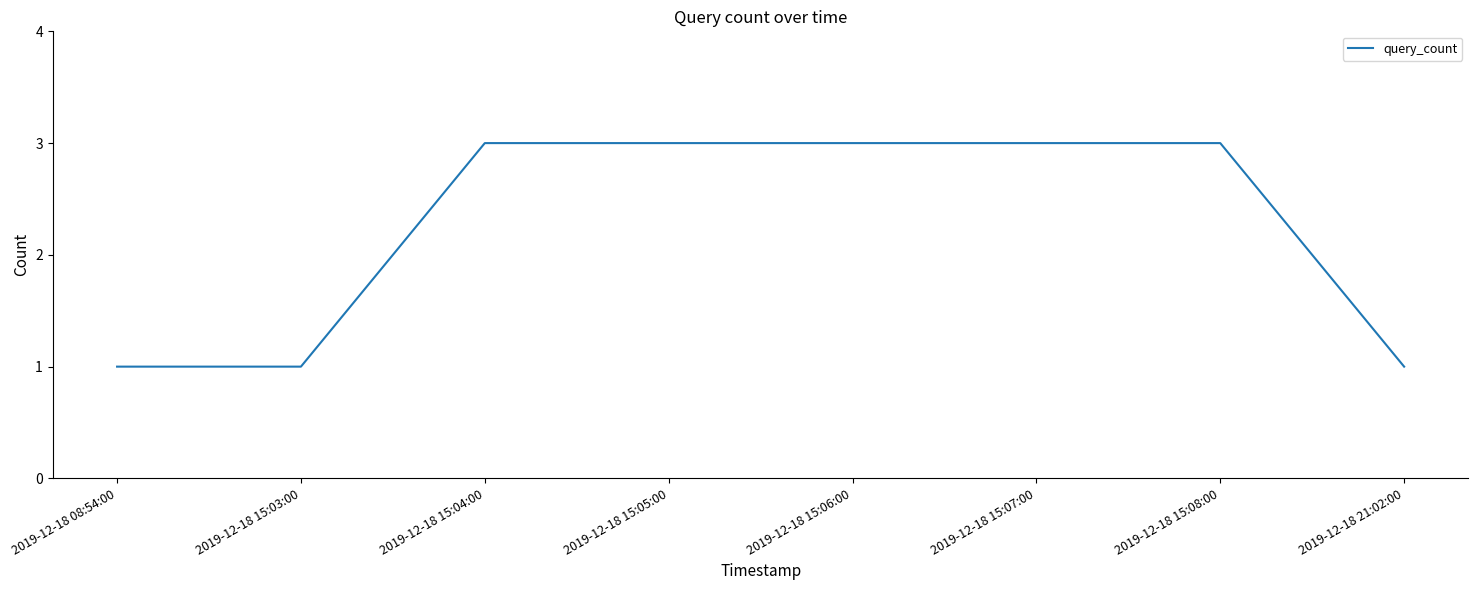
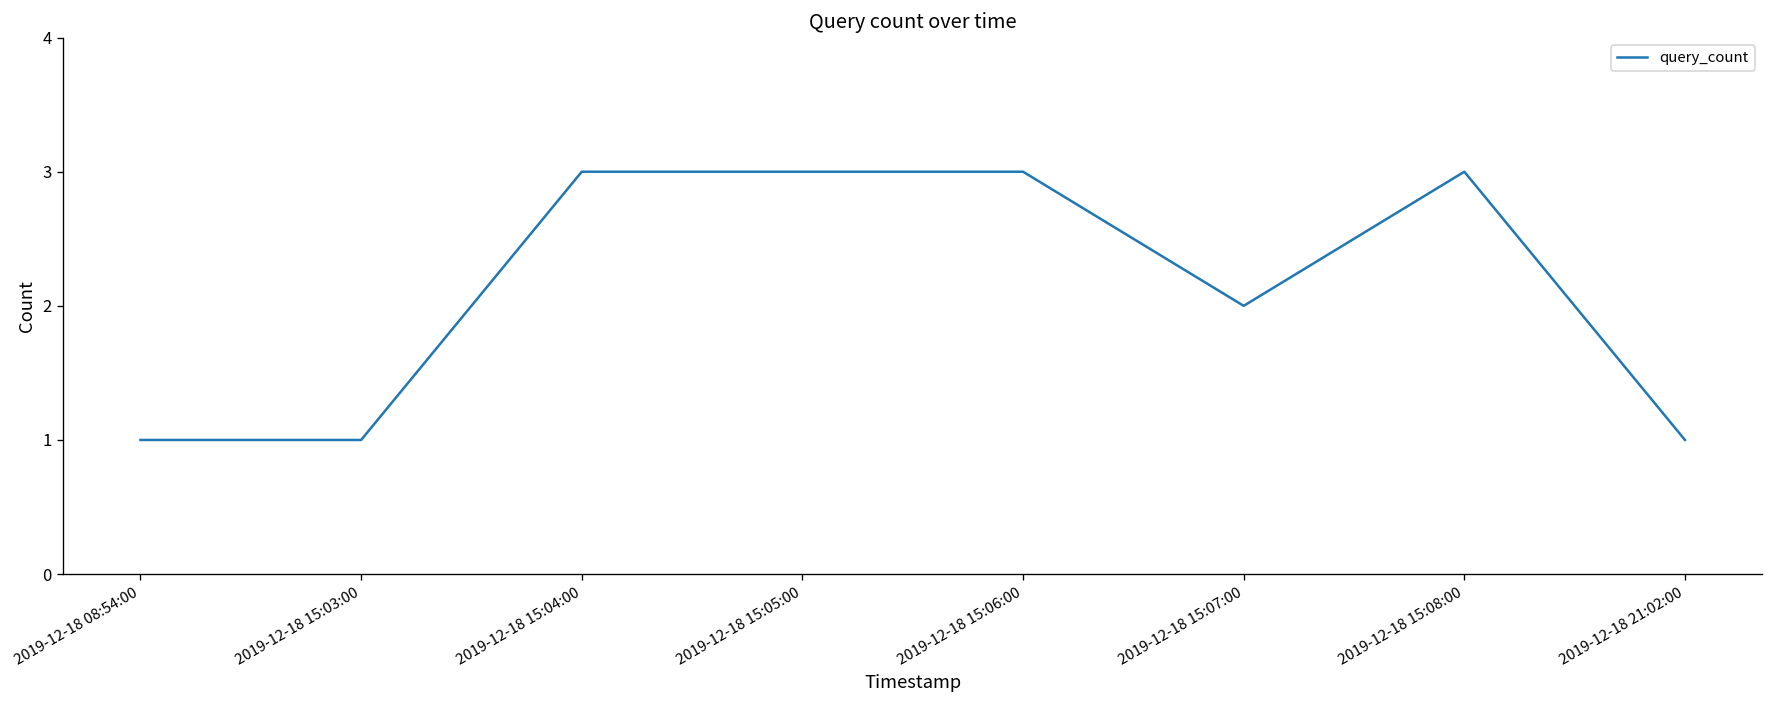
2019-12-18 15:07:00: 3 -> 2
